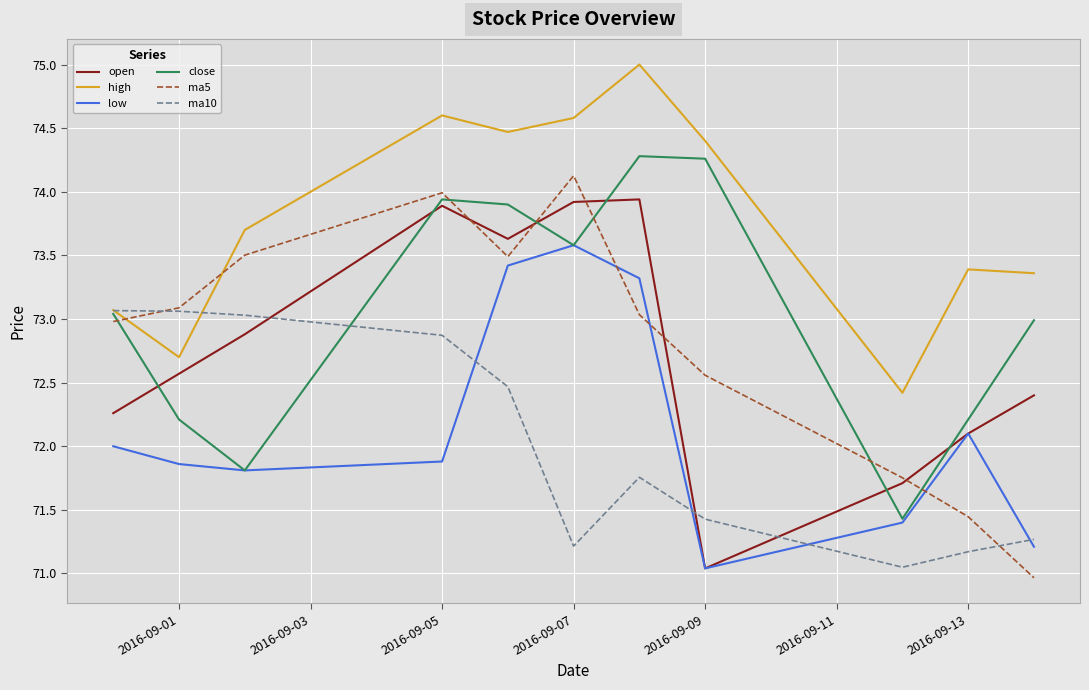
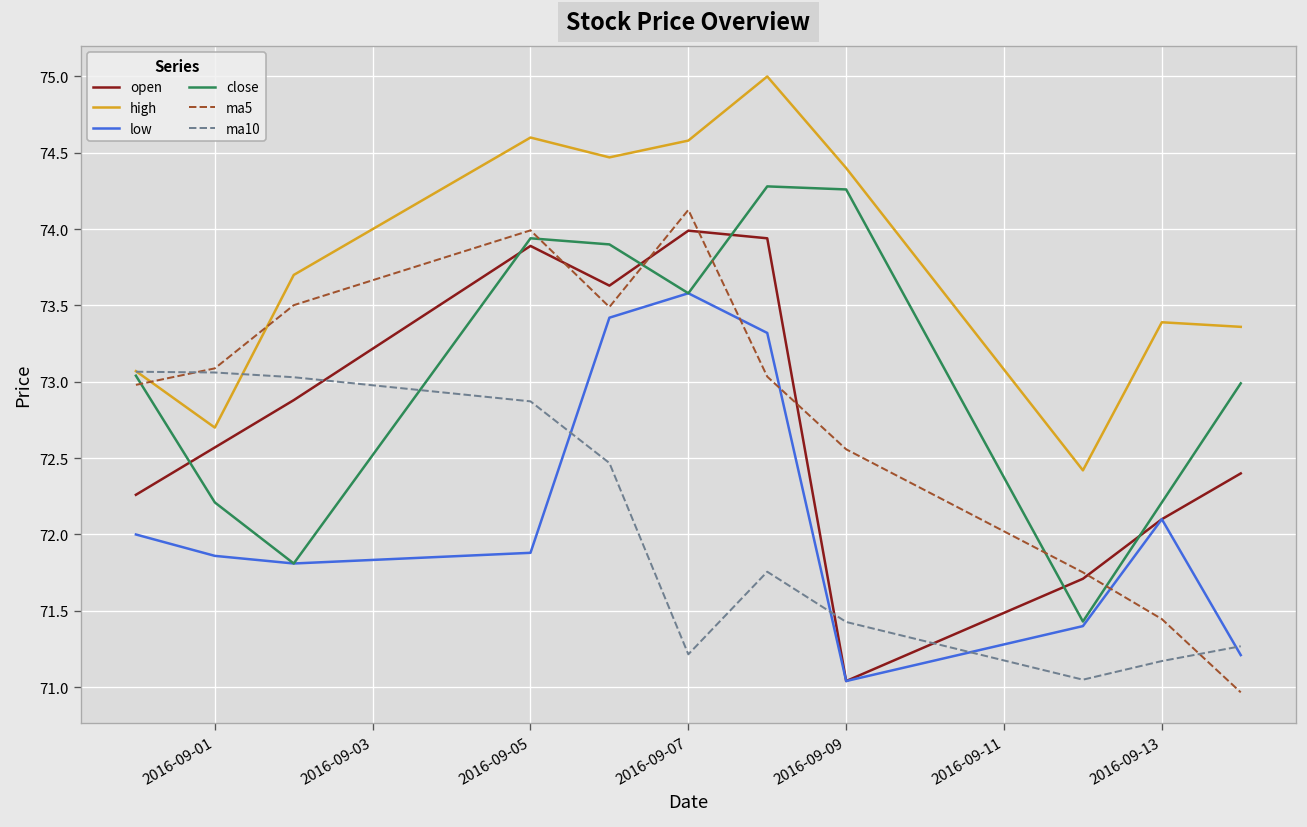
open, 2016-09-07: 73.92 -> 73.99
